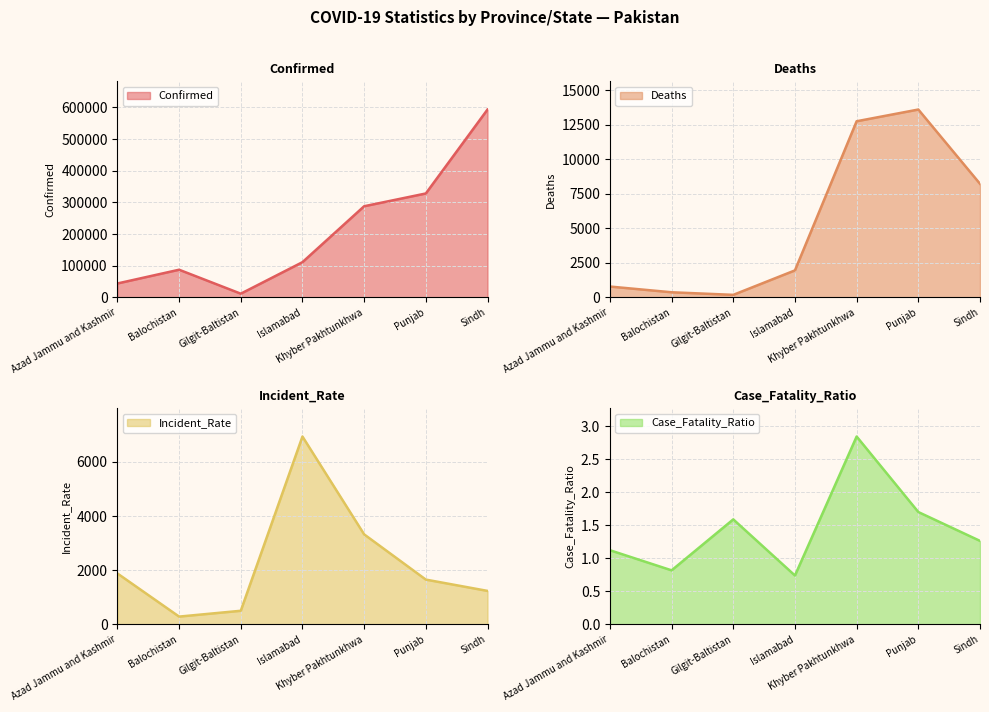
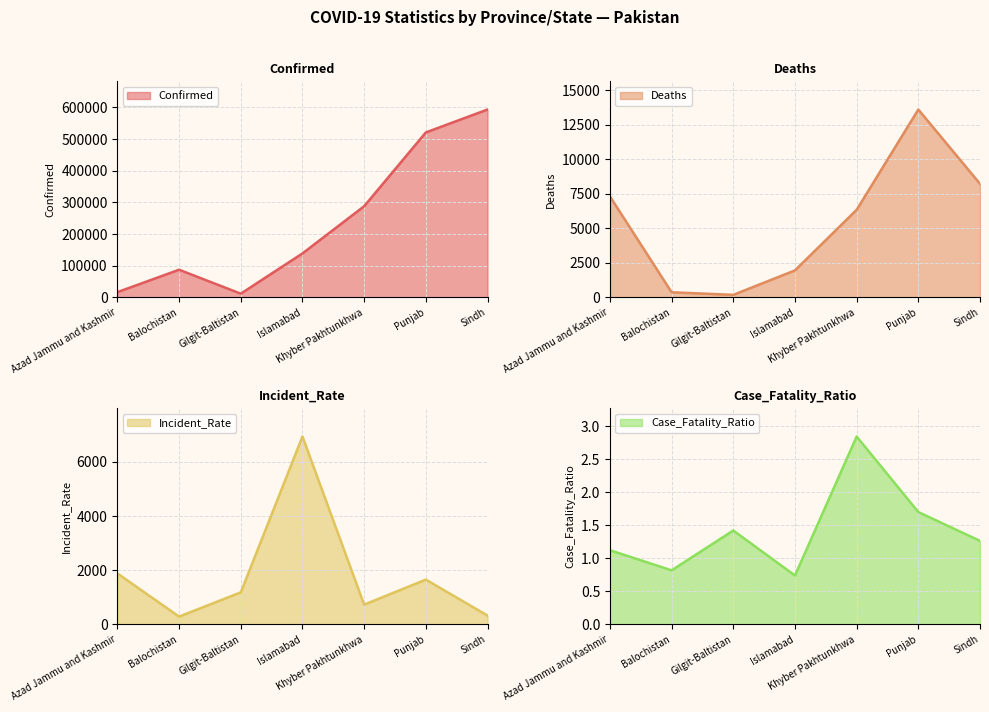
Confirmed, Azad Jammu and Kashmir: 40000 -> 20000
Confirmed, Islamabad: 110000 -> 140000
Confirmed, Punjab: 330000 -> 520000
Deaths, Azad Jammu and Kashmir: 800 -> 7300
Deaths, Khyber Pakhtunkhwa: 12800 -> 6300
Incident_Rate, Gilgit-Baltistan: 500 -> 1200
Incident_Rate, Khyber Pakhtunkhwa: 3300 -> 700
Incident_Rate, Sindh: 1200 -> 300
Case_Fatality_Ratio, Gilgit-Baltistan: 1.6 -> 1.4
